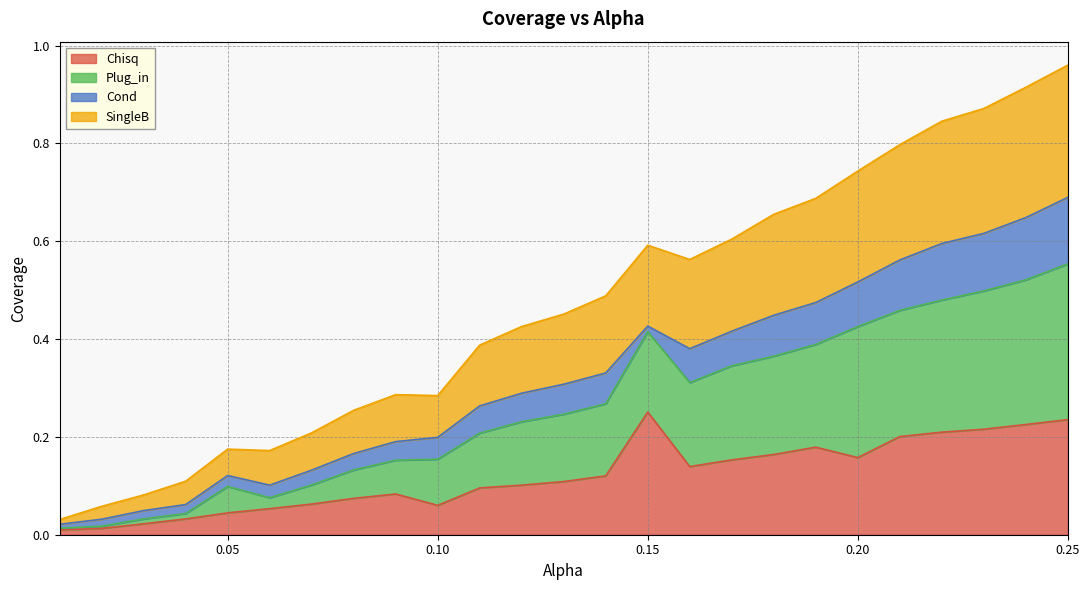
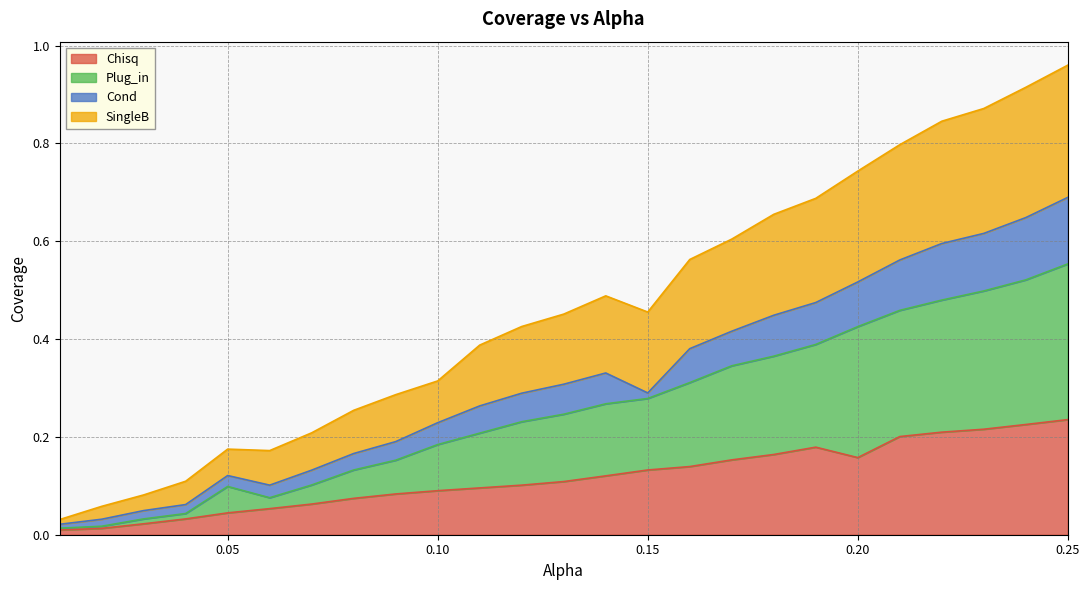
Chisq, 0.10: 0.06 -> 0.09
Chisq, 0.15: 0.25 -> 0.13
Plug_in, 0.15: 0.16 -> 0.15
